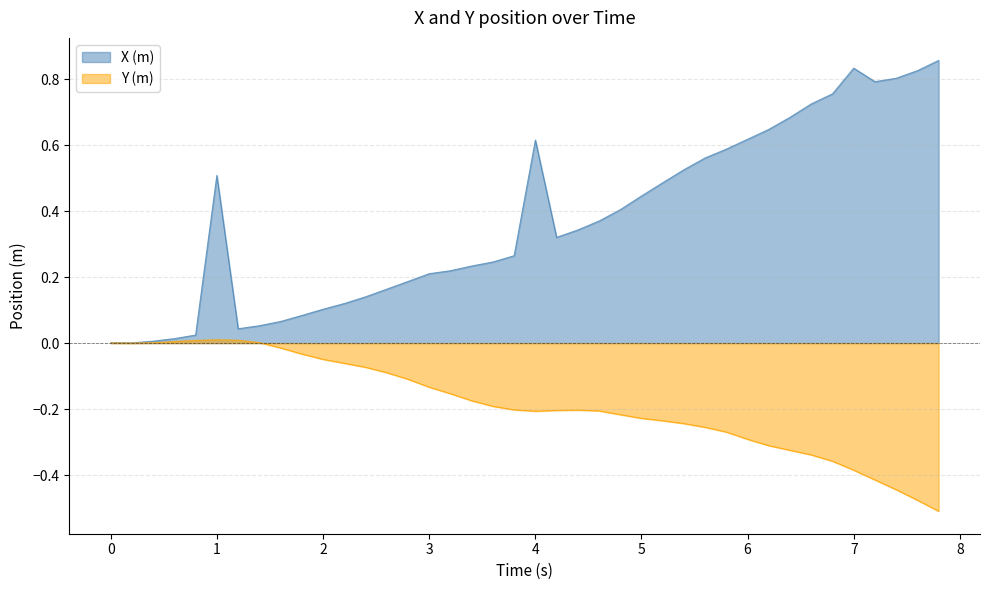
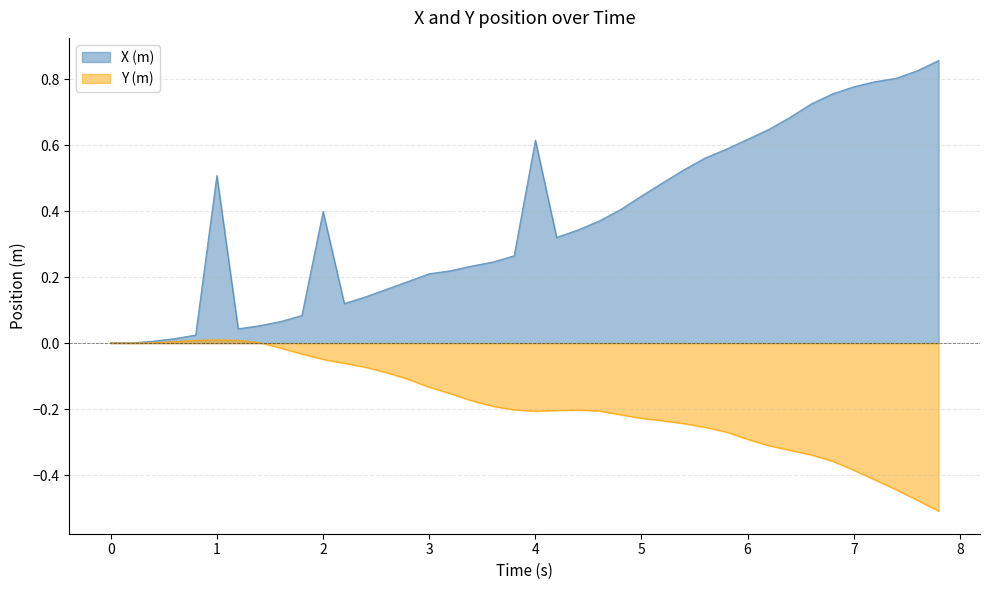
X (m), 2: 0.10 -> 0.40
X (m), 7: 0.83 -> 0.78
